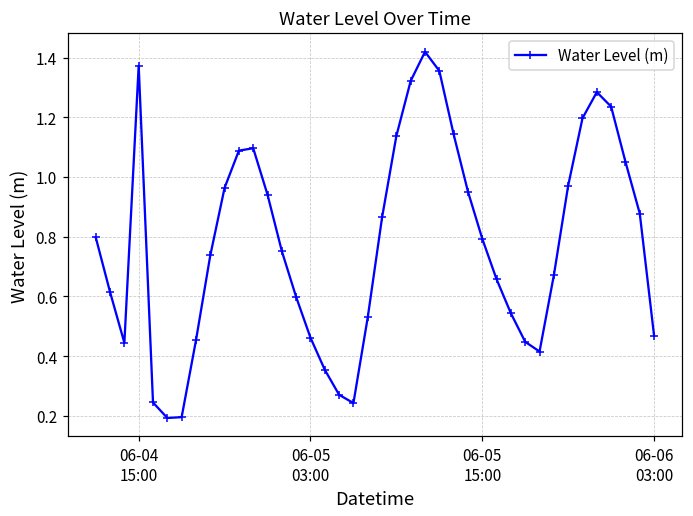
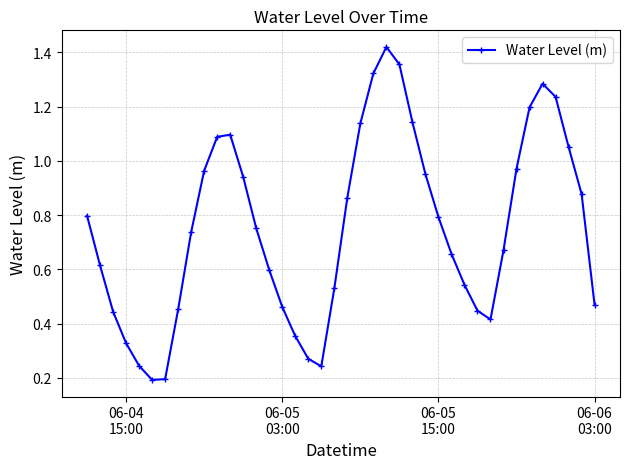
06-04 15:00: 1.37 -> 0.33
